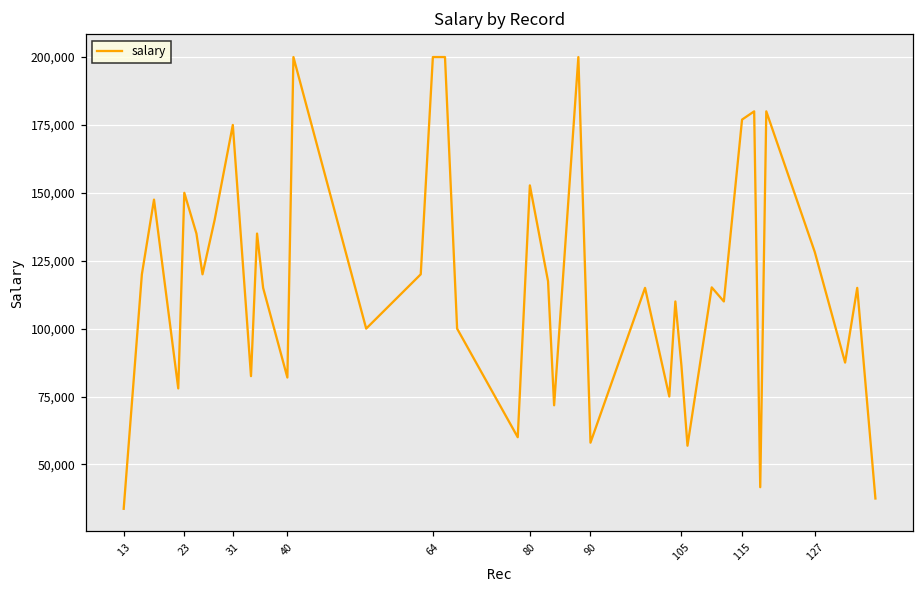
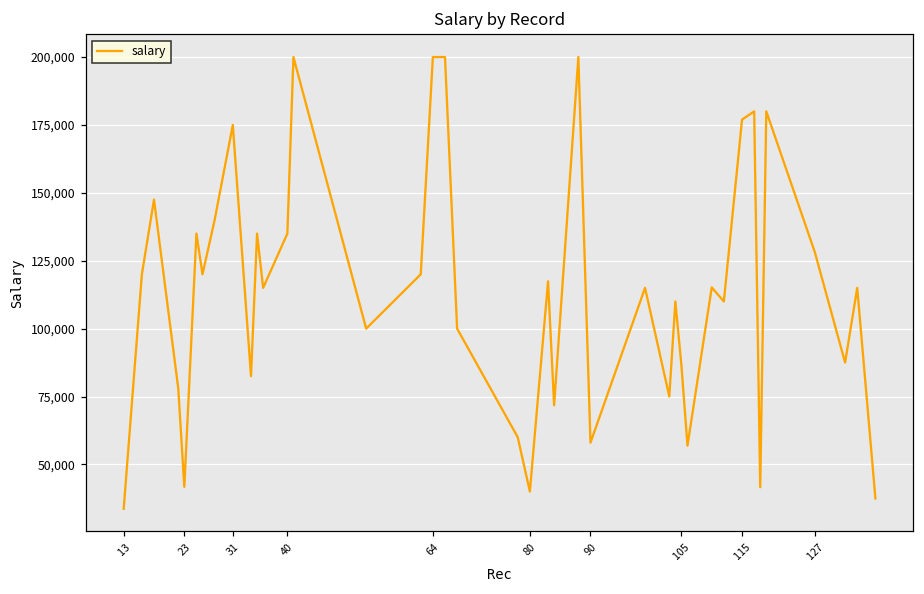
23: 150,000 -> 42,000
40: 82,000 -> 135,000
80: 153,000 -> 40,000
